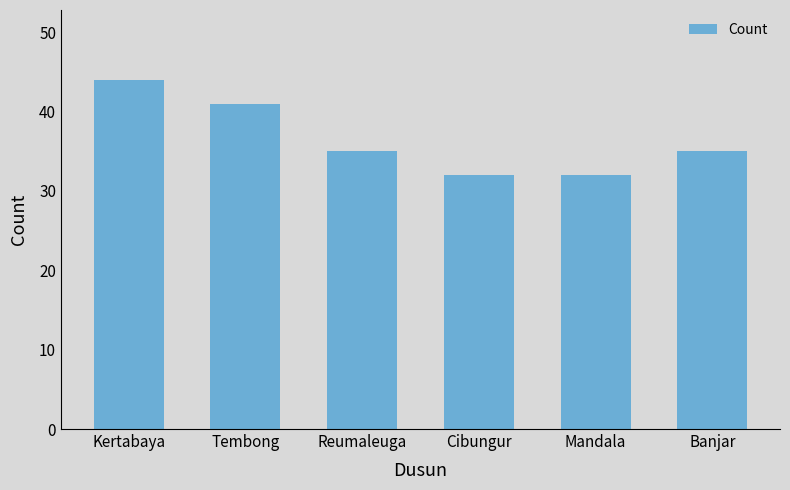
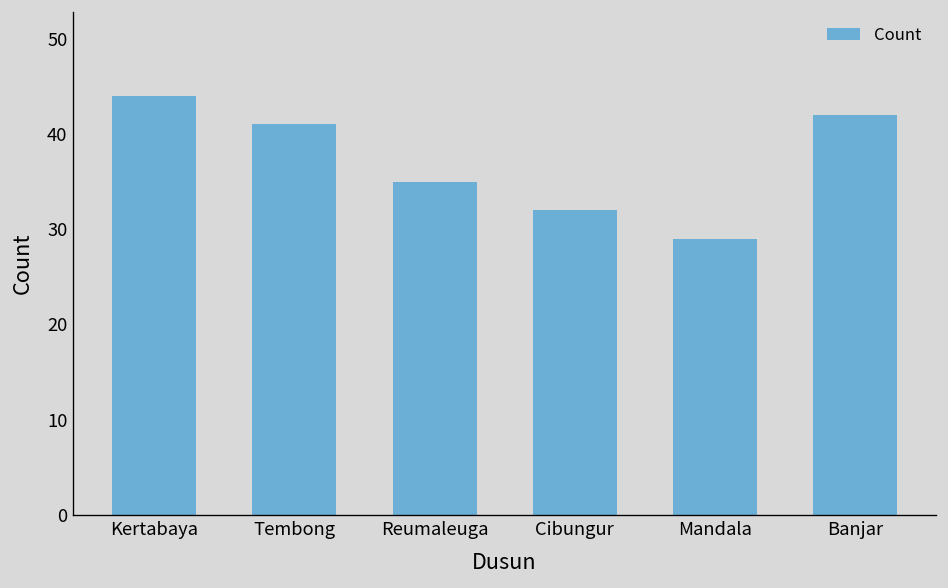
Mandala: 32 -> 29
Banjar: 35 -> 42
